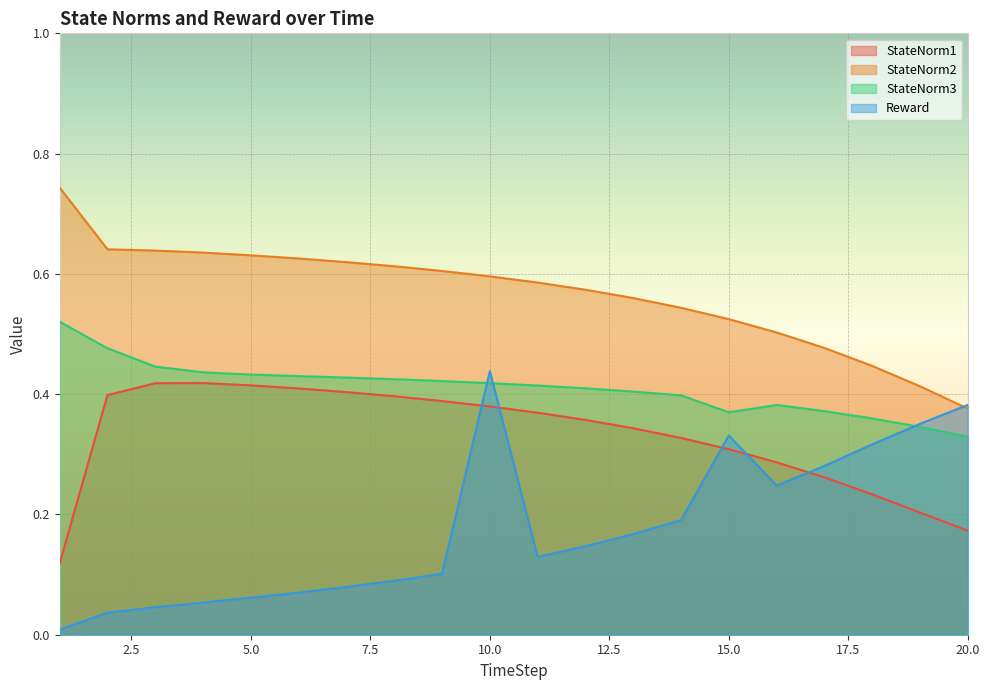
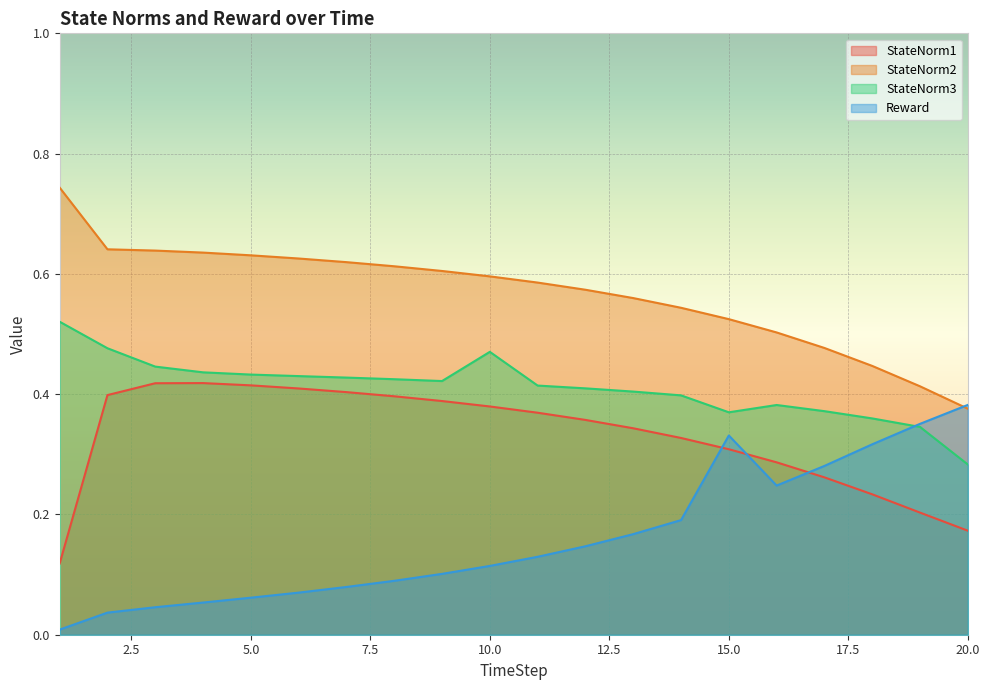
StateNorm3, 10.0: 0.42 -> 0.47
Reward, 10.0: 0.44 -> 0.11
StateNorm3, 20.0: 0.33 -> 0.28
